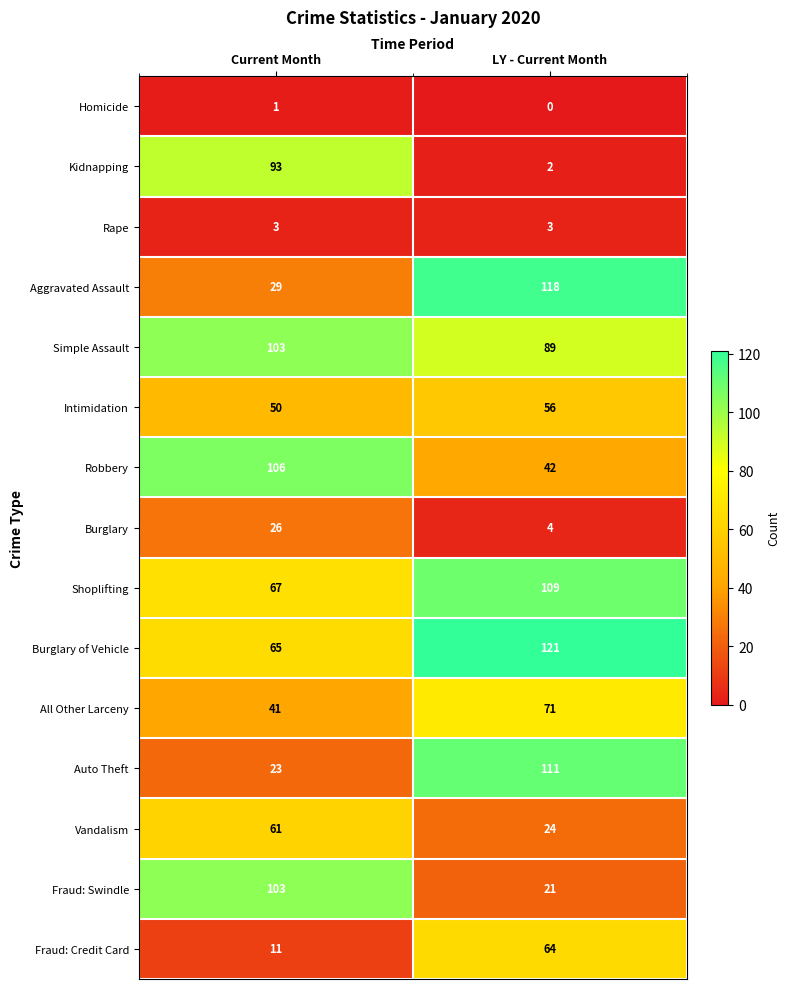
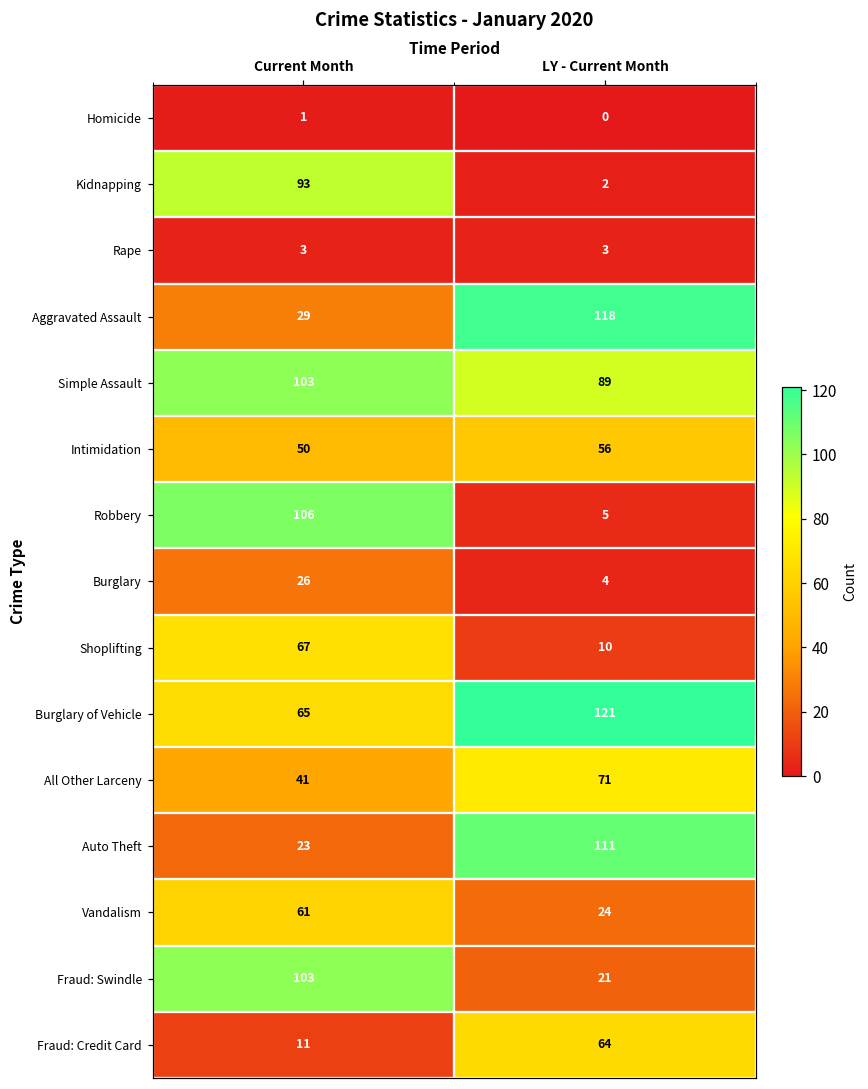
Robbery, LY - Current Month: 42 -> 5
Shoplifting, LY - Current Month: 109 -> 10
